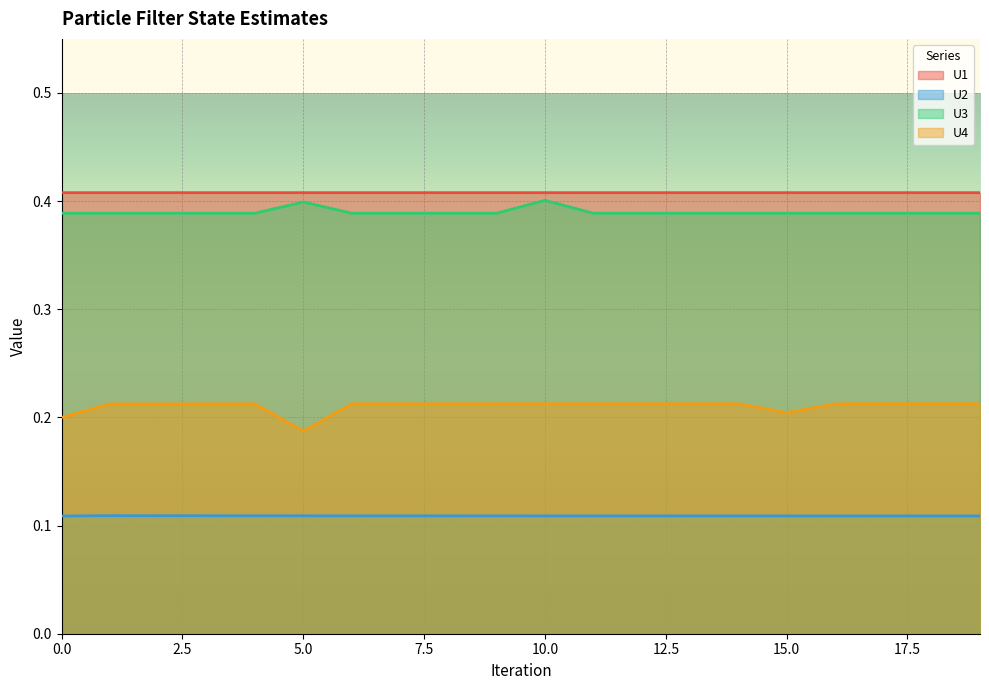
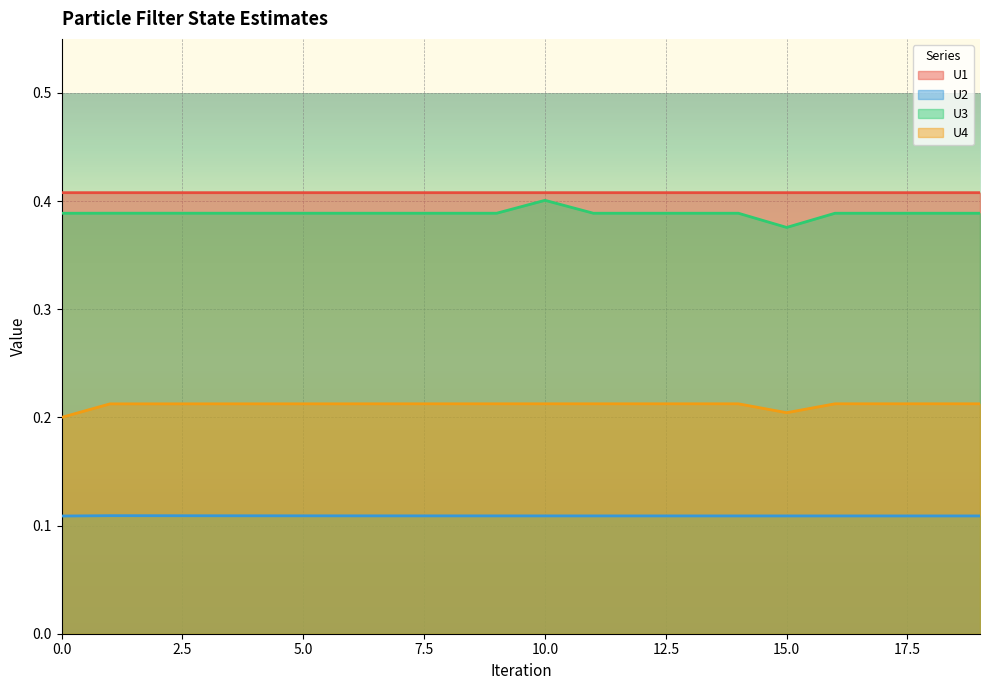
U3, 5.0: 0.399 -> 0.389
U4, 5.0: 0.187 -> 0.213
U3, 15.0: 0.389 -> 0.376
